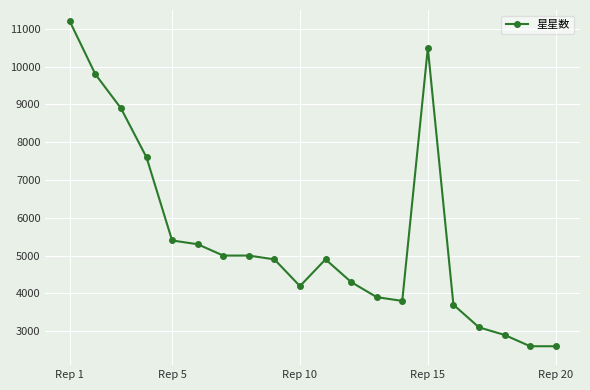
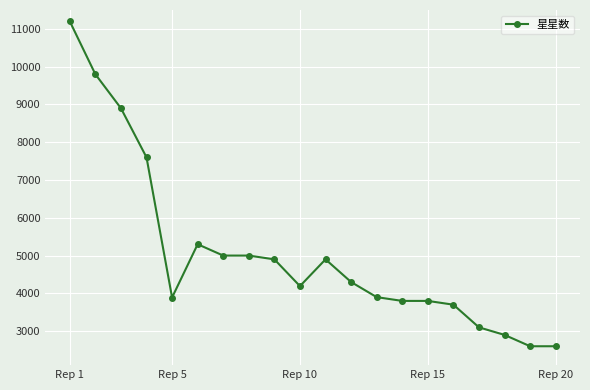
Rep 5: 5400 -> 3900
Rep 15: 10500 -> 3800
